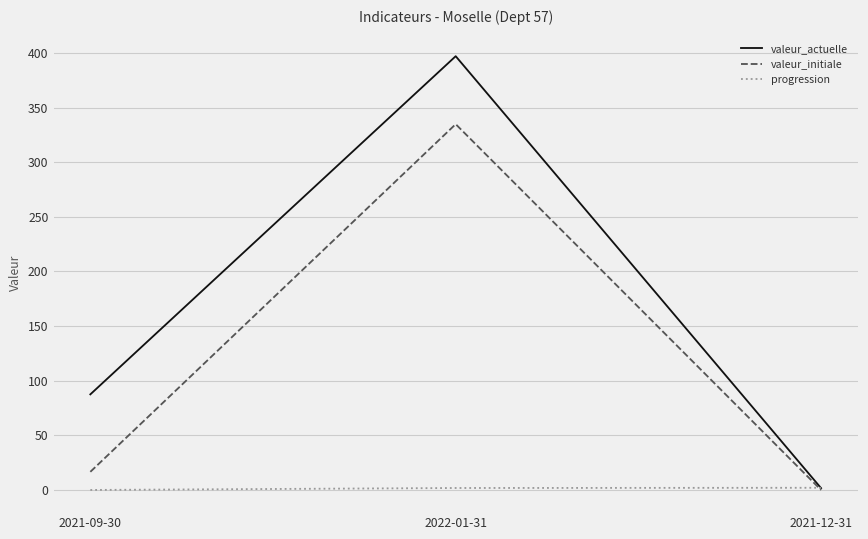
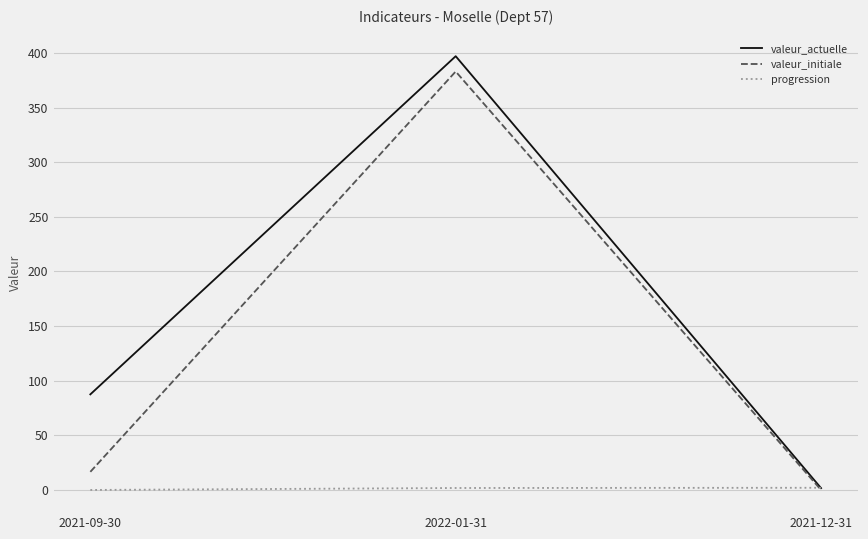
valeur_initiale, 2022-01-31: 330 -> 380
